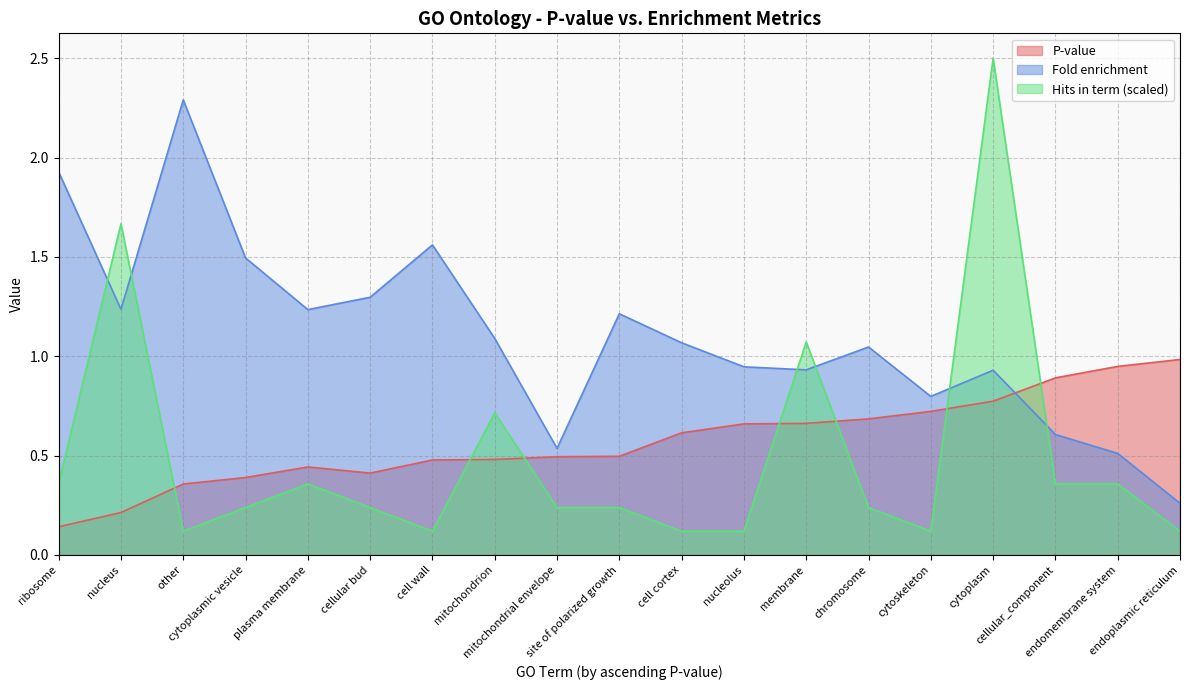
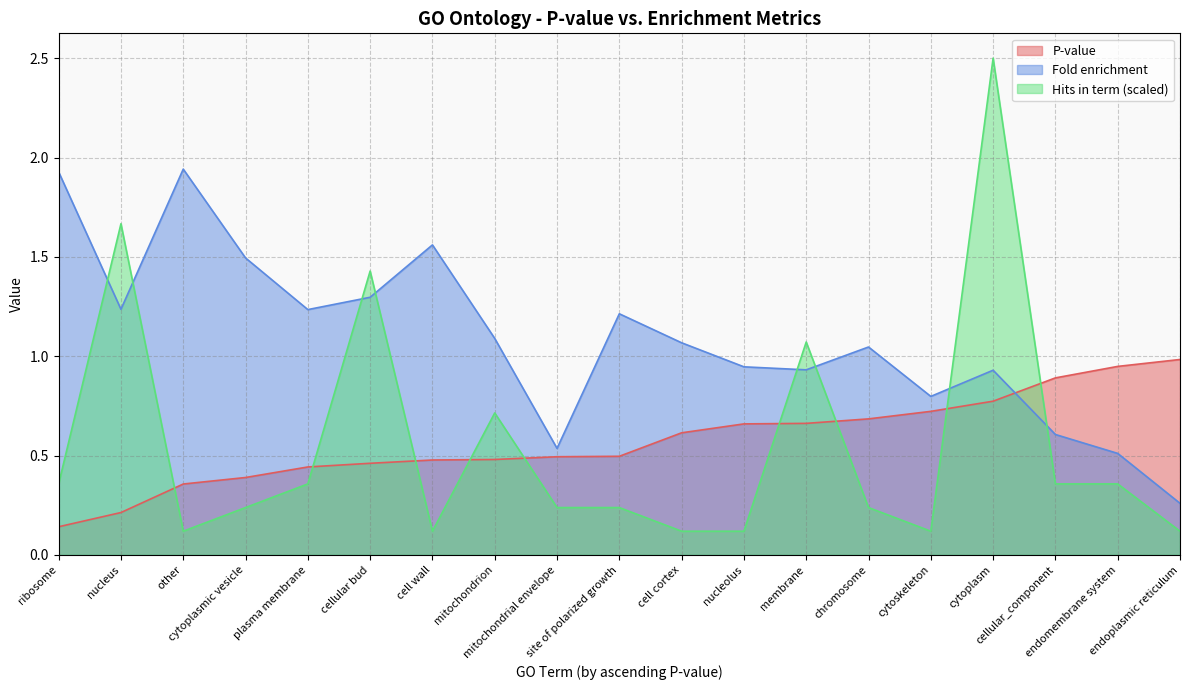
Fold enrichment, other: 2.29 -> 1.94
P-value, cellular bud: 0.41 -> 0.46
Hits in term (scaled), cellular bud: 0.24 -> 1.43
